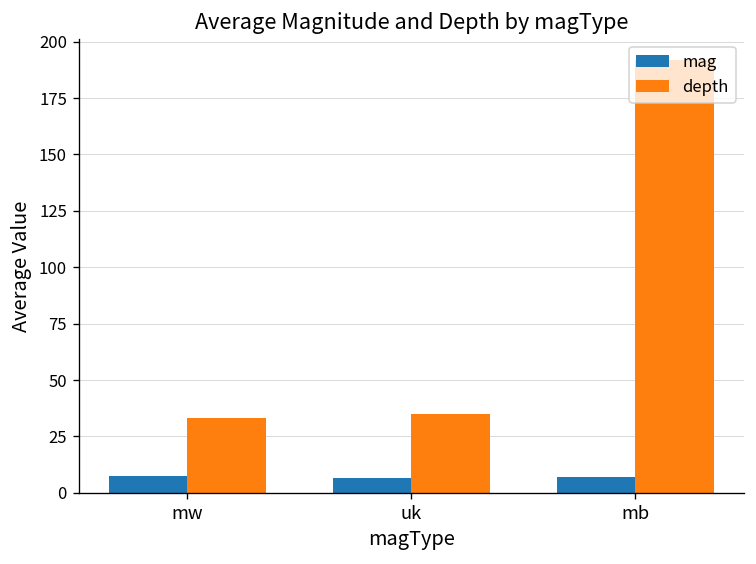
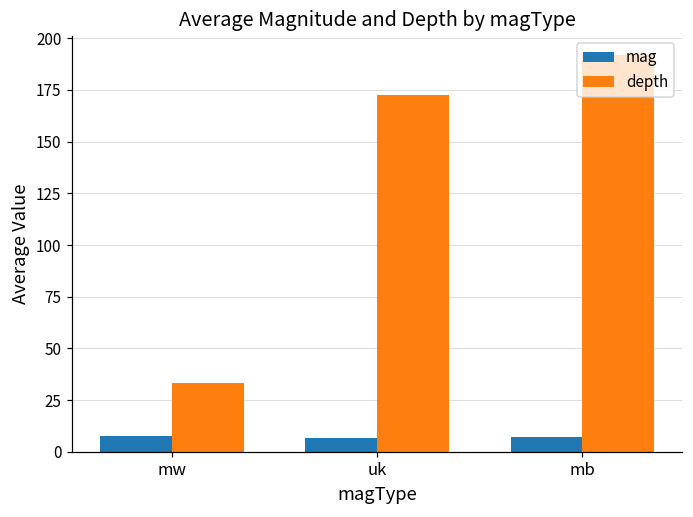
depth, uk: 35 -> 172
